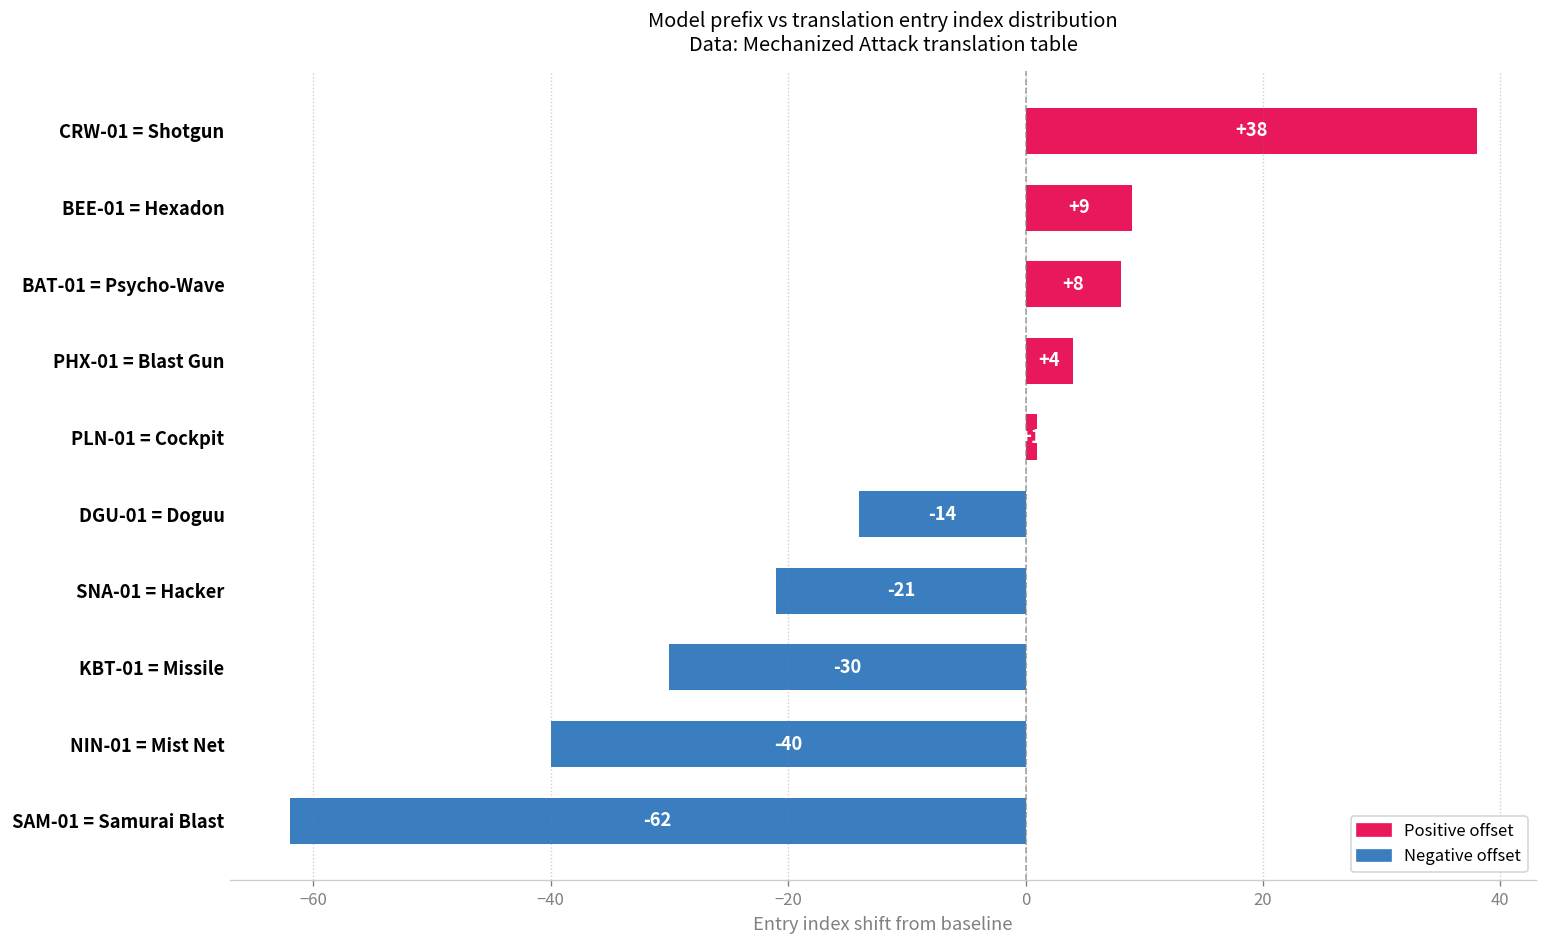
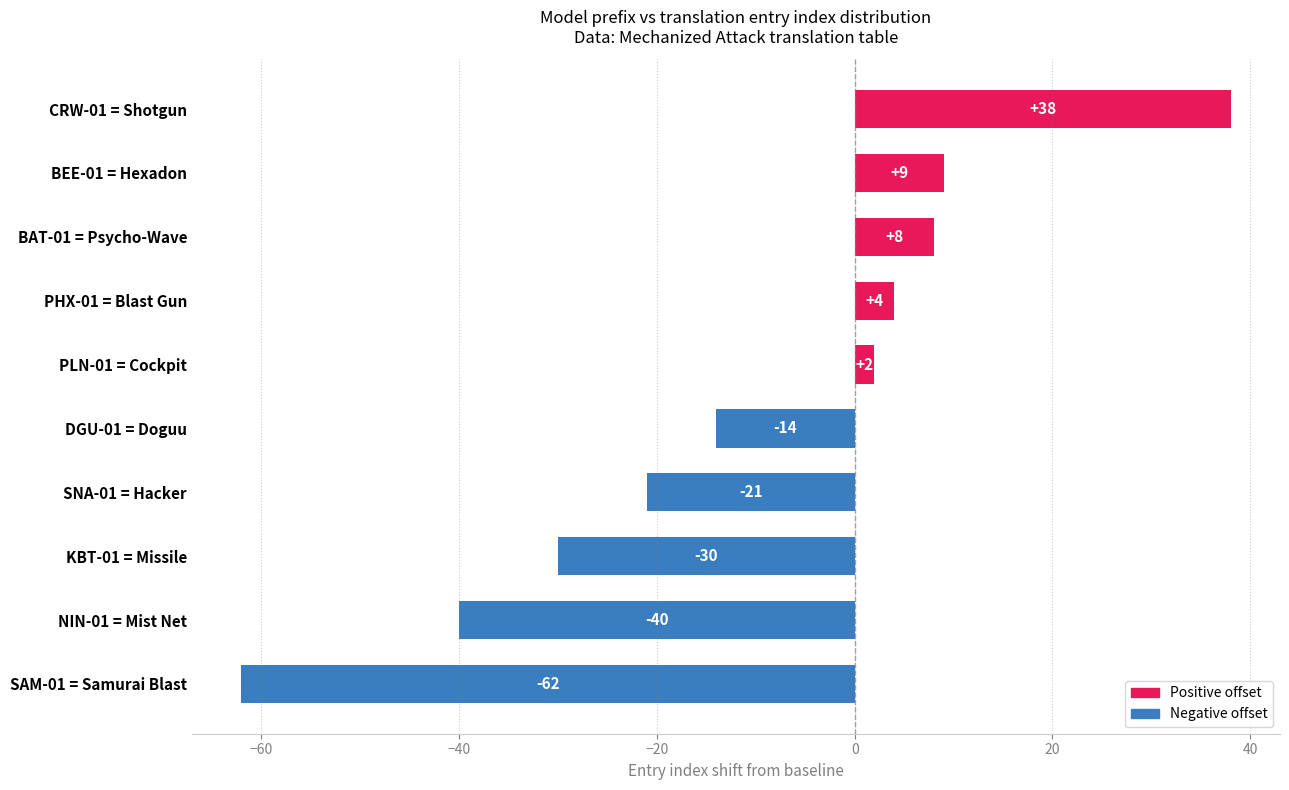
PLN-01 = Cockpit: 1 -> 2
